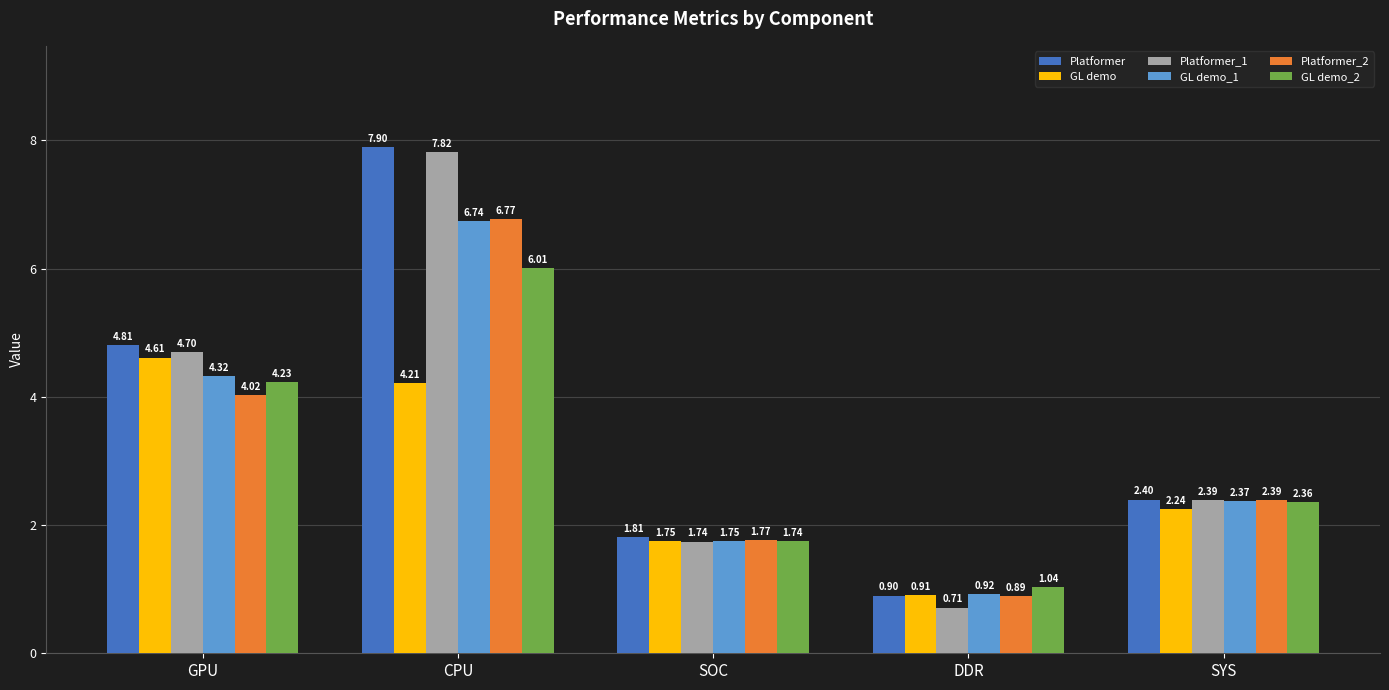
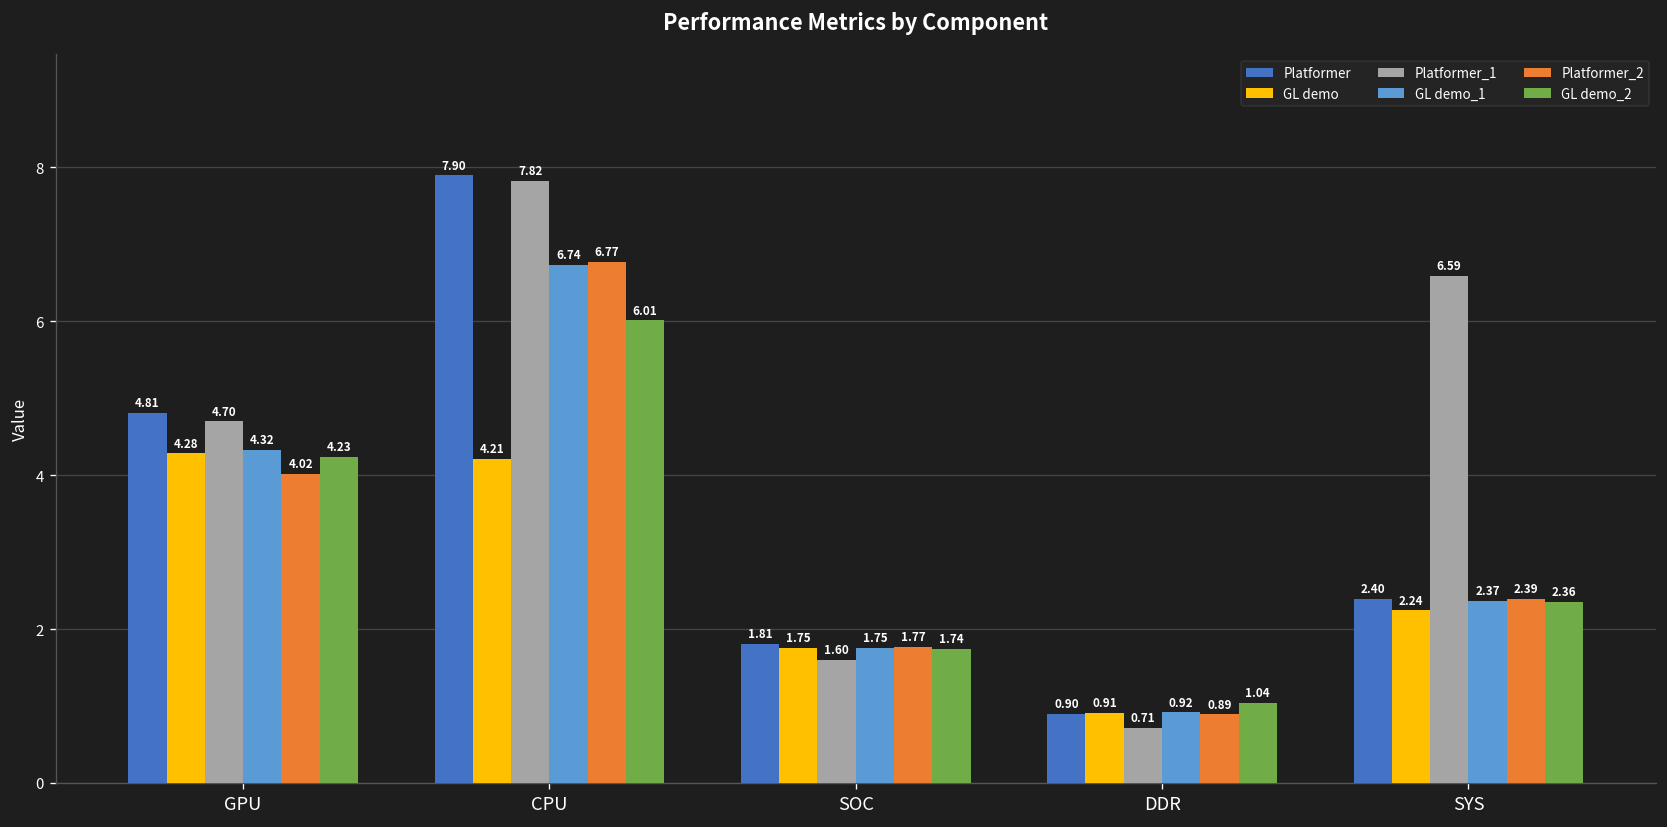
GL demo, GPU: 4.61 -> 4.28
Platformer_1, SOC: 1.74 -> 1.60
Platformer_1, SYS: 2.39 -> 6.59
